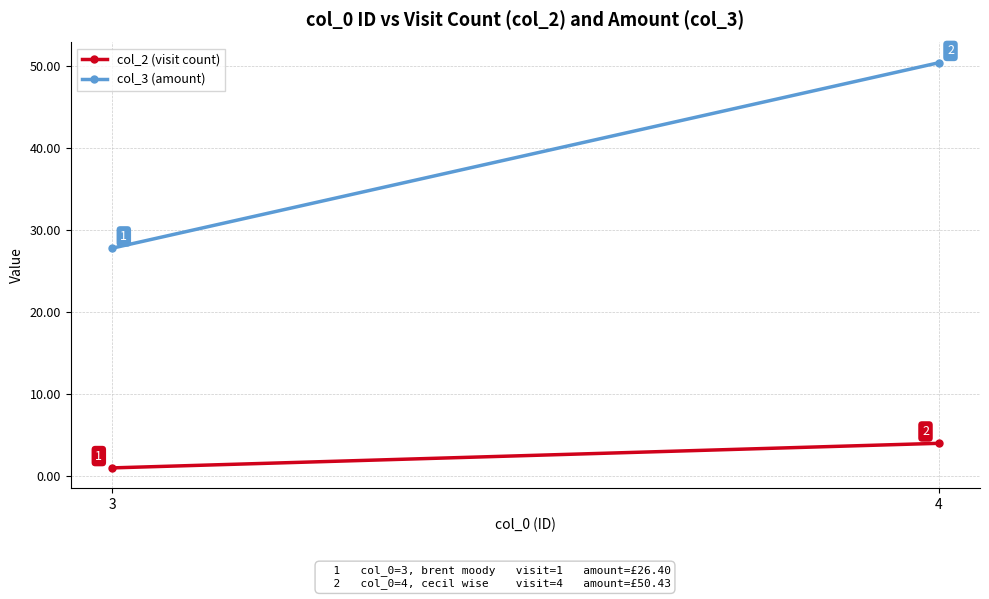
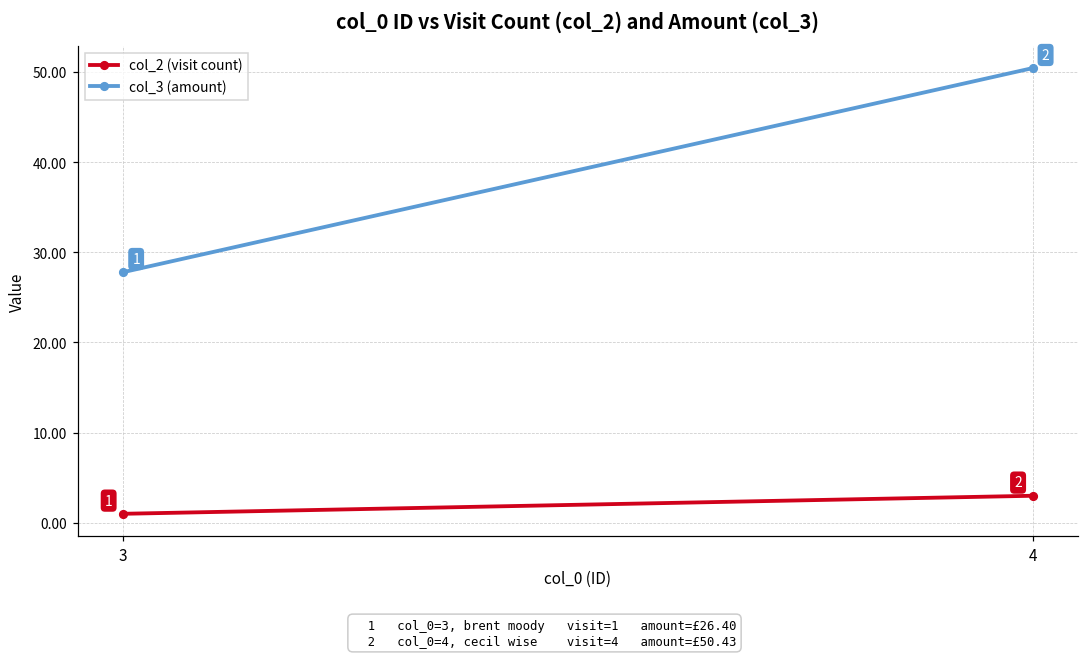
col_2 (visit count), 4: 4 -> 3
